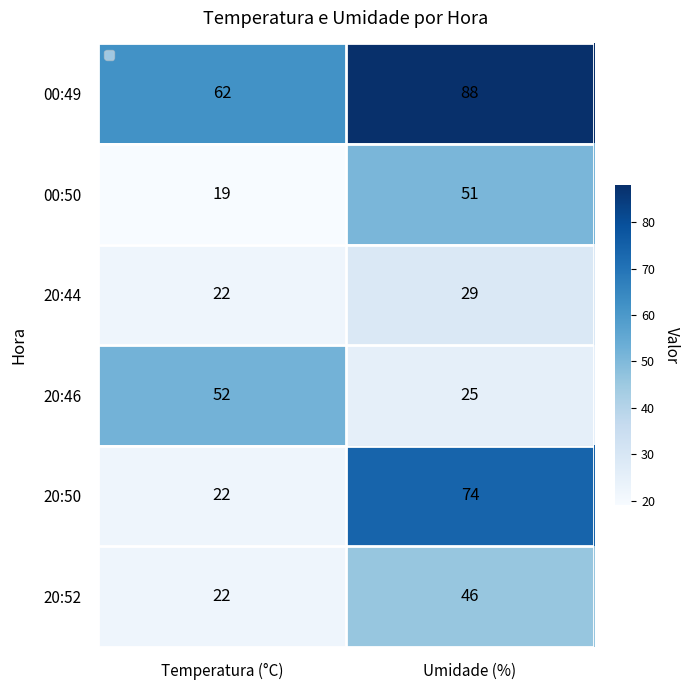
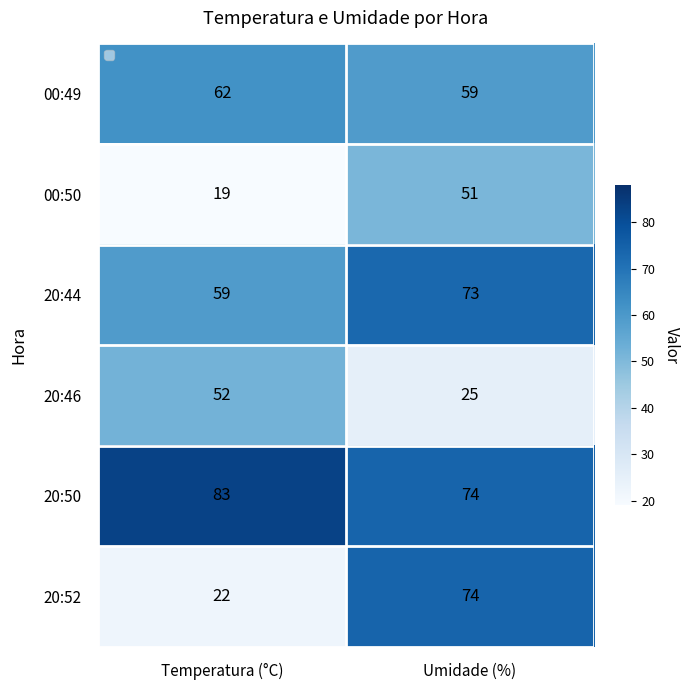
00:49, Umidade (%): 88 -> 59
20:44, Temperatura (°C): 22 -> 59
20:44, Umidade (%): 29 -> 73
20:50, Temperatura (°C): 22 -> 83
20:52, Umidade (%): 46 -> 74
